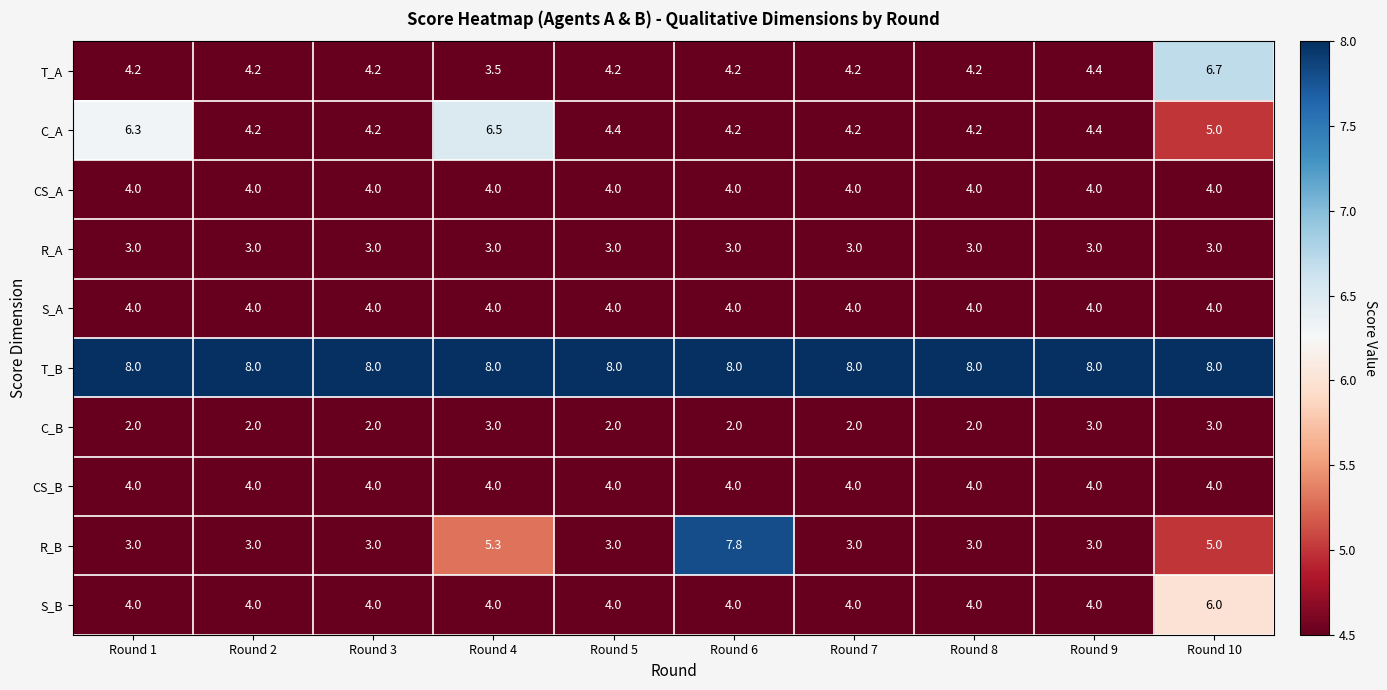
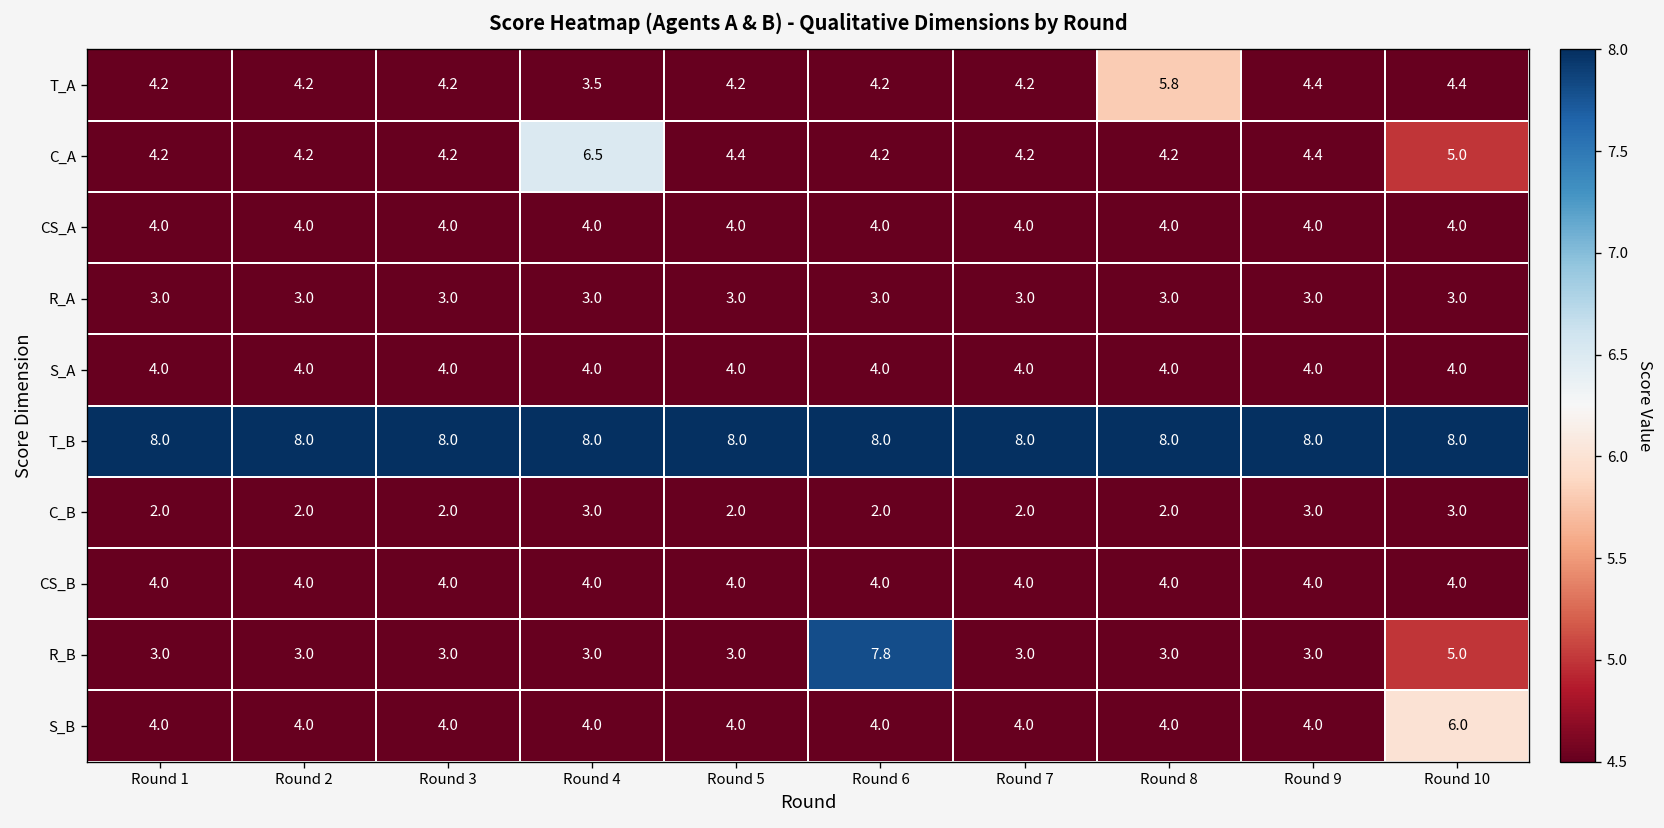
T_A, Round 8: 4.2 -> 5.8
T_A, Round 10: 6.7 -> 4.4
C_A, Round 1: 6.3 -> 4.2
R_B, Round 4: 5.3 -> 3.0
